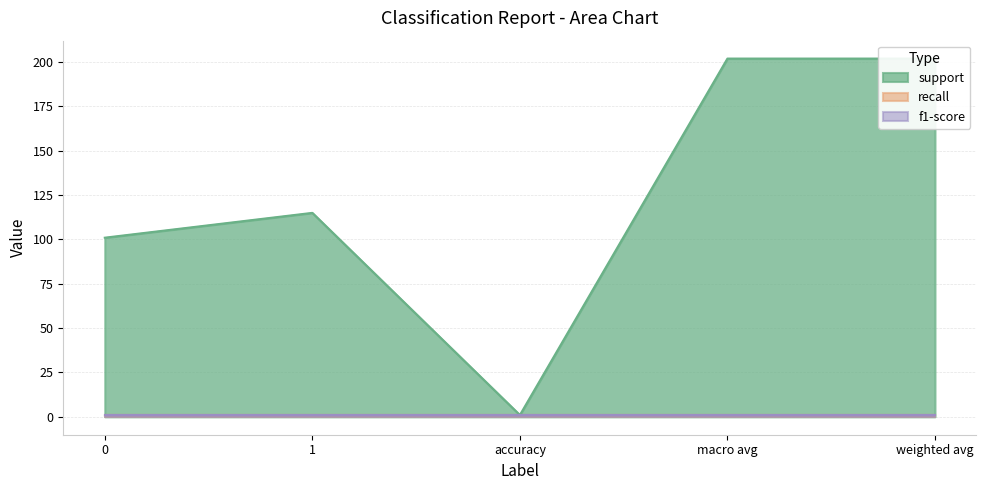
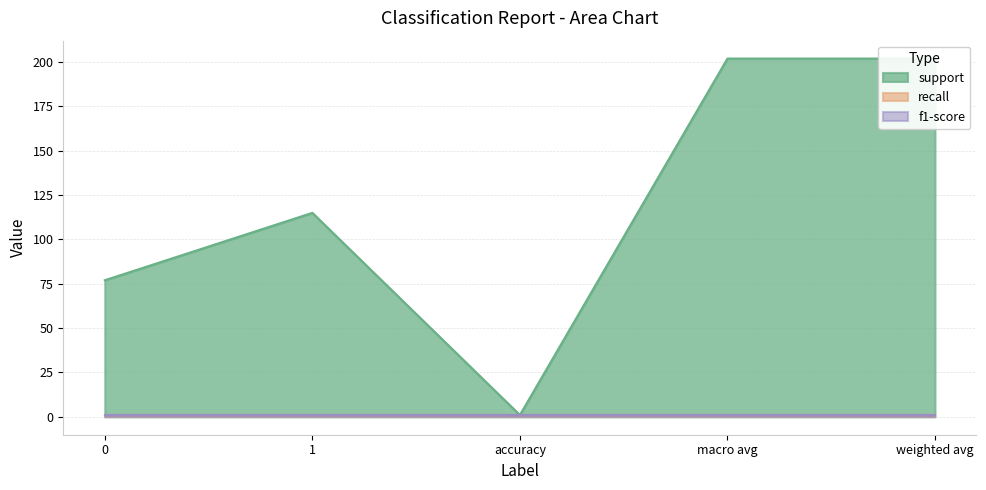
support, 0: 101 -> 77
